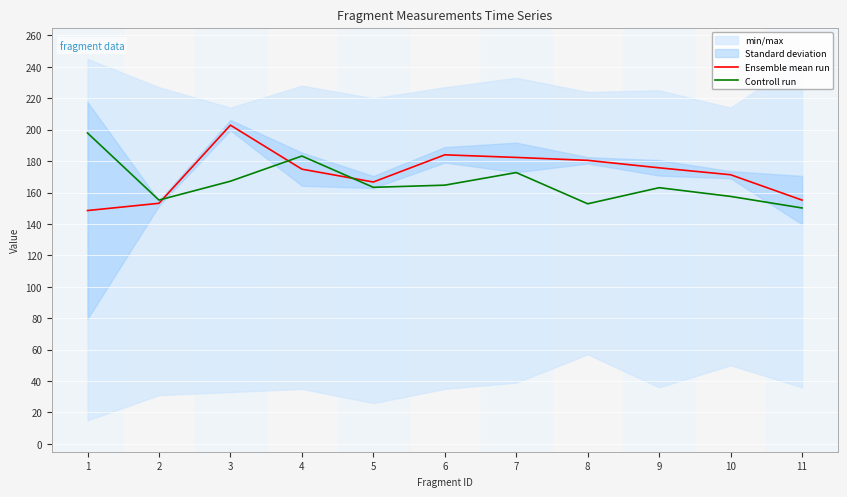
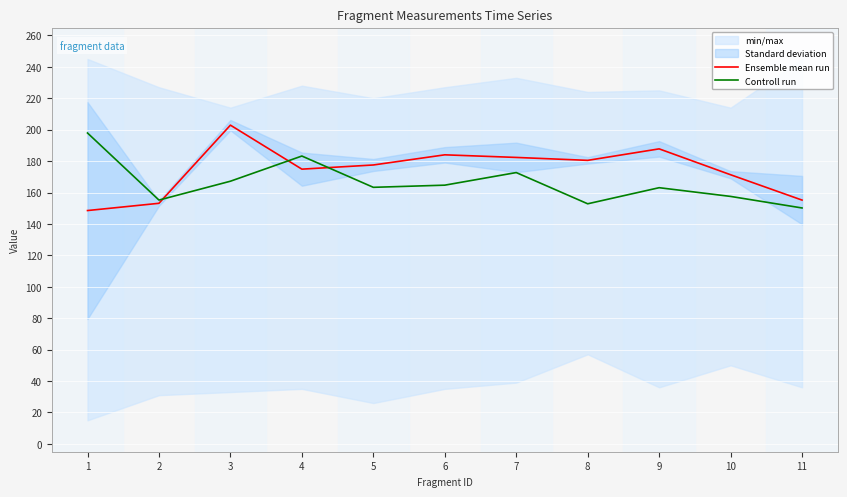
Ensemble mean run, 5: 167 -> 178
Ensemble mean run, 9: 176 -> 188
